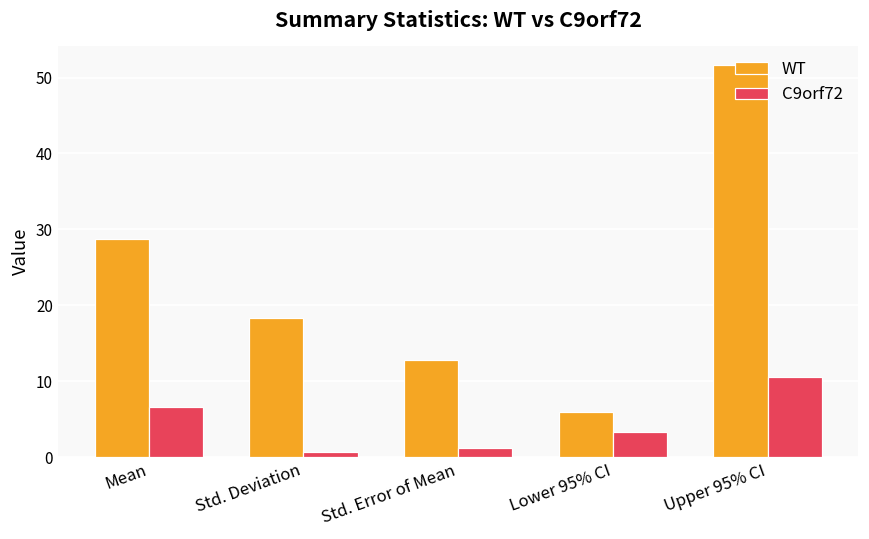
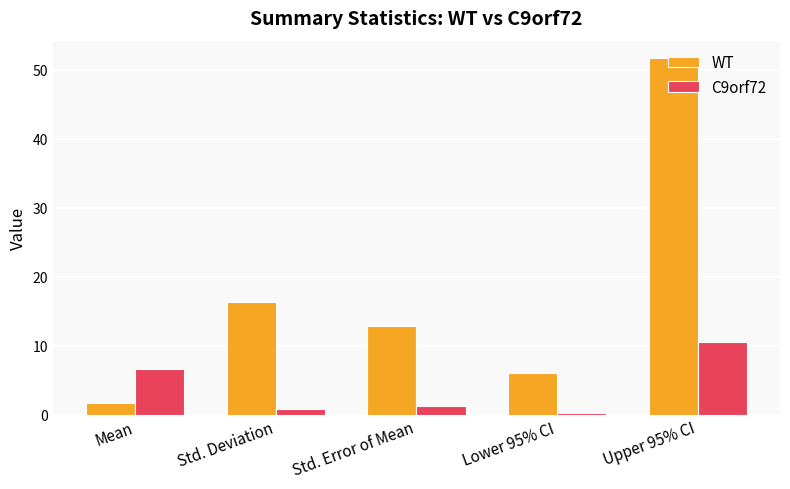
WT, Mean: 29 -> 2
WT, Std. Deviation: 18 -> 16
C9orf72, Lower 95% CI: 3 -> 0
